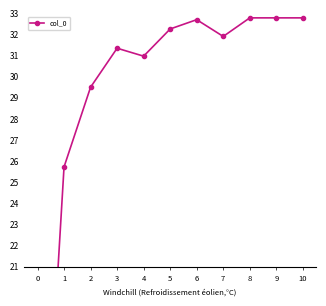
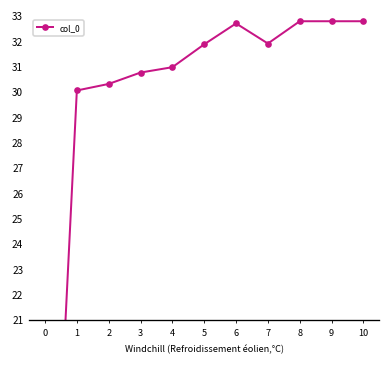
1: 25.7 -> 30.1
2: 29.5 -> 30.3
3: 31.4 -> 30.8
5: 32.3 -> 31.9
